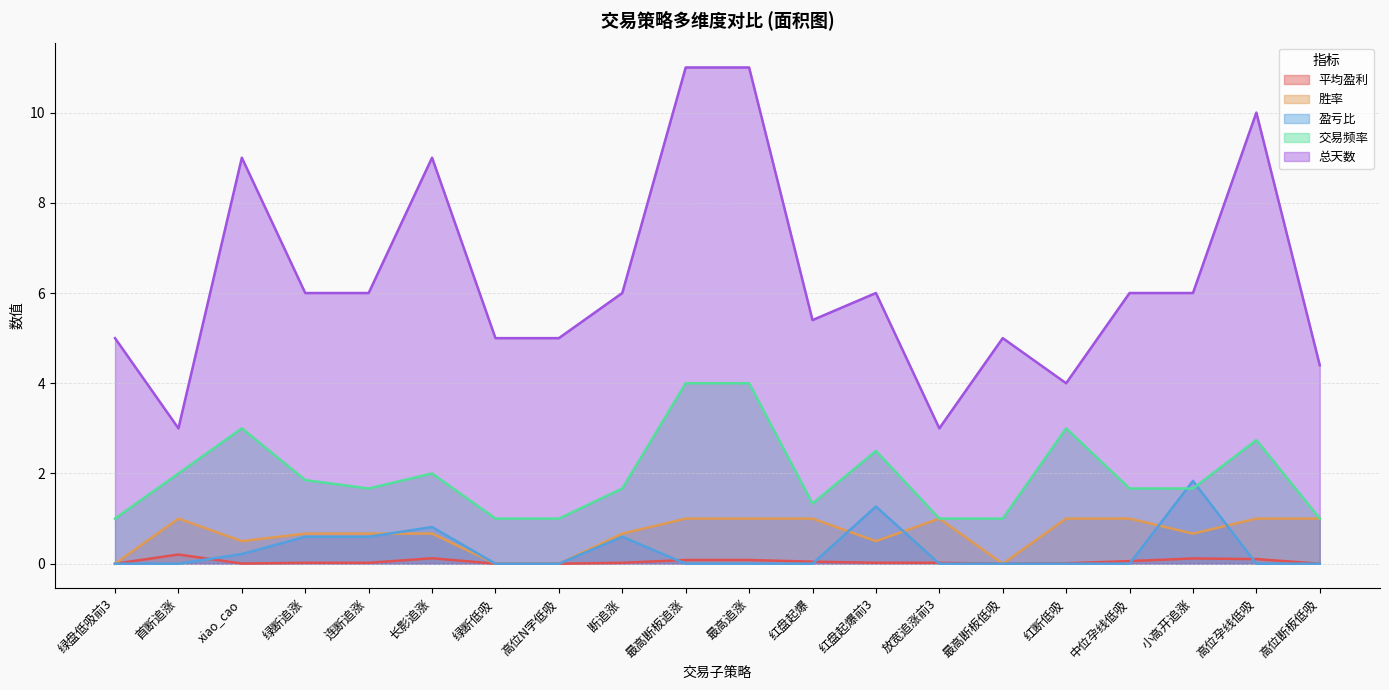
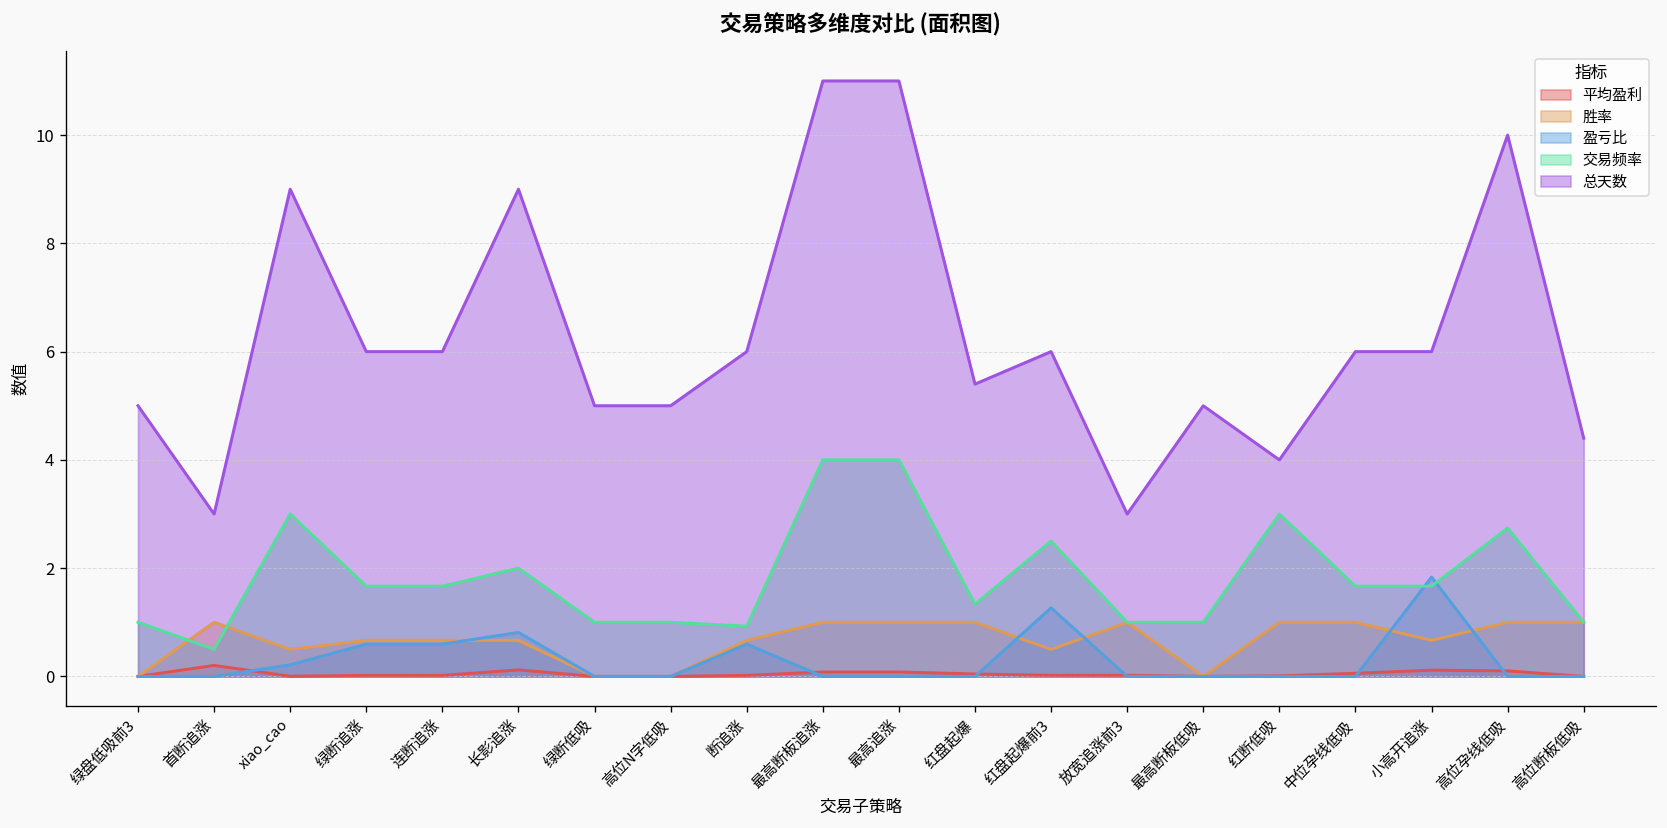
交易频率, 首断追涨: 2.0 -> 0.5
交易频率, 绿断追涨: 1.9 -> 1.7
交易频率, 断追涨: 1.7 -> 0.9
